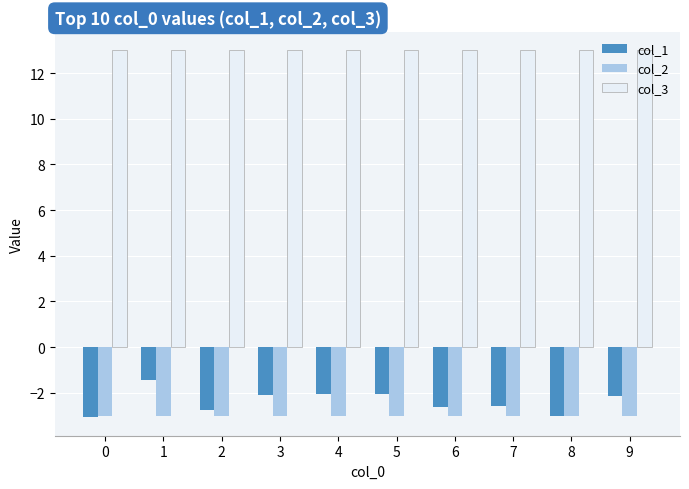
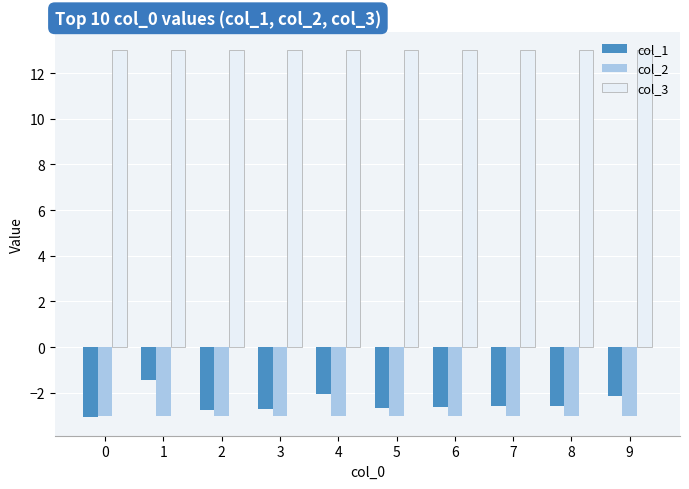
col_1, 3: -2.1 -> -2.7
col_1, 5: -2.1 -> -2.7
col_1, 8: -3.0 -> -2.6
